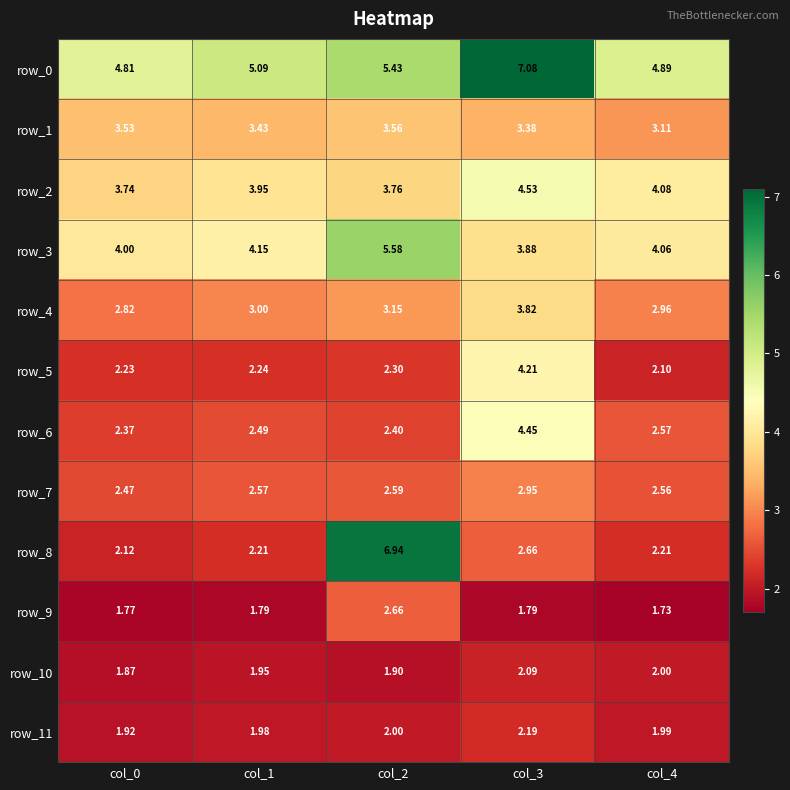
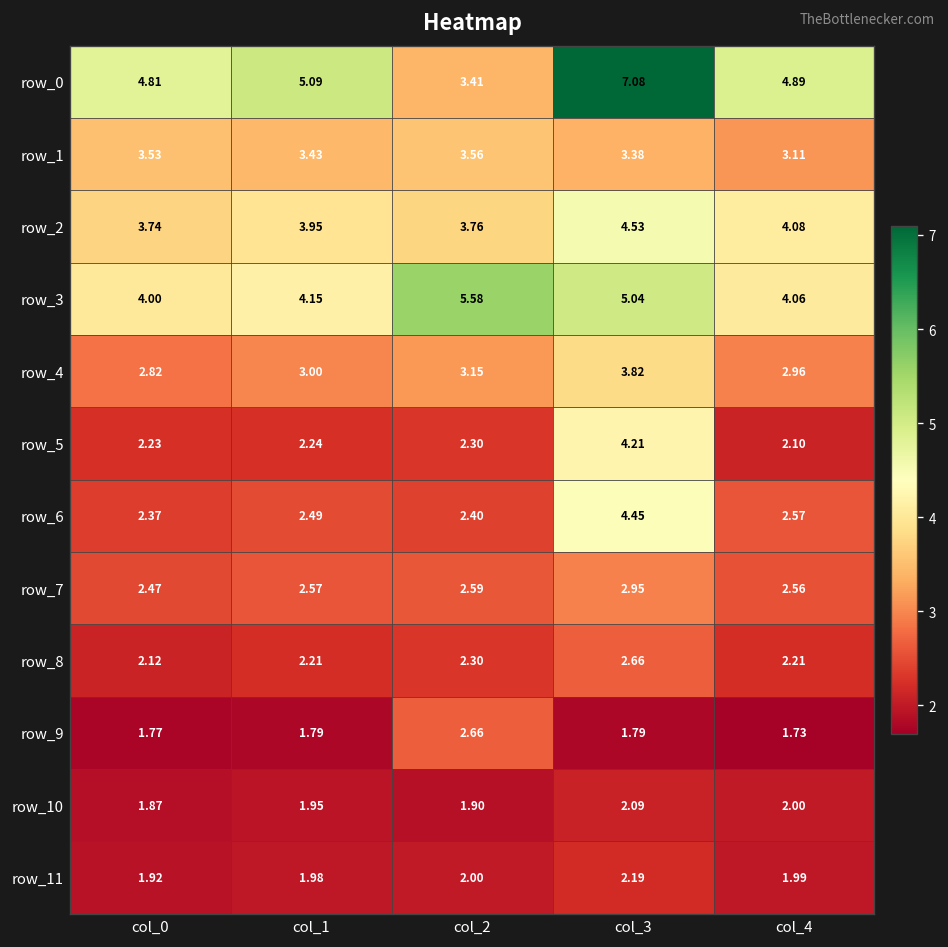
row_0, col_2: 5.43 -> 3.41
row_3, col_3: 3.88 -> 5.04
row_8, col_2: 6.94 -> 2.30
